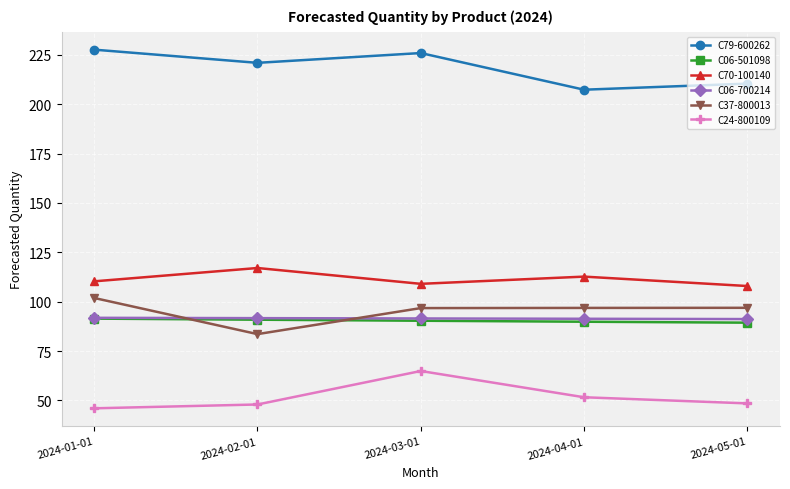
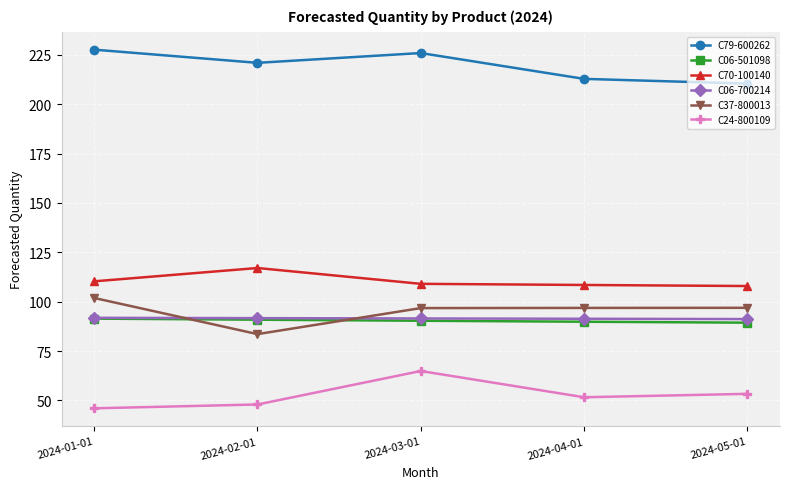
C79-600262, 2024-04-01: 207 -> 213
C70-100140, 2024-04-01: 113 -> 108
C24-800109, 2024-05-01: 49 -> 53
